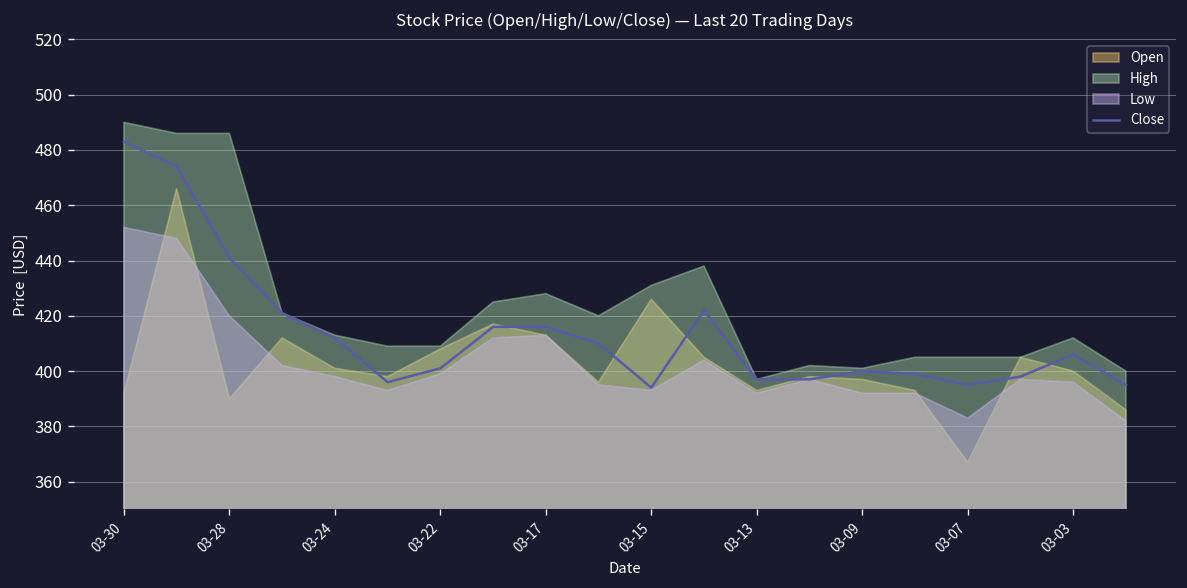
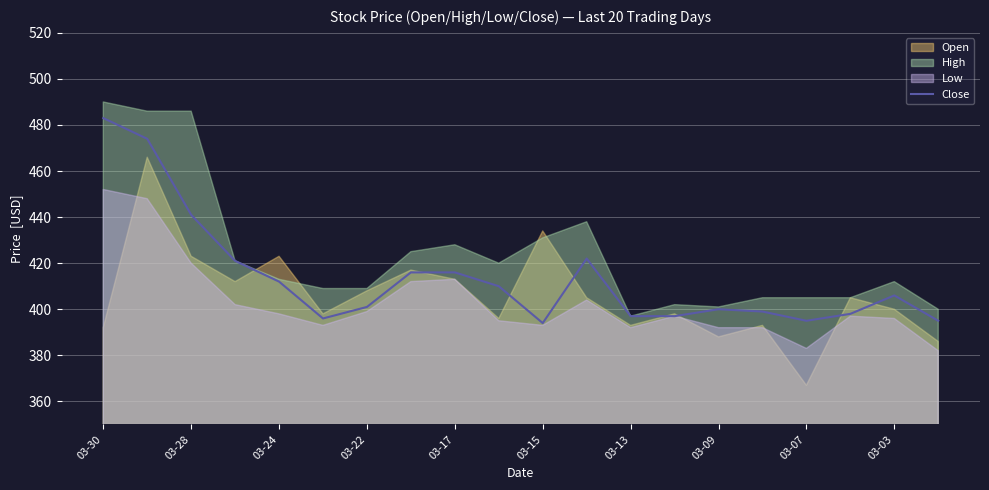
Open, 03-28: 390 -> 423
Open, 03-24: 401 -> 423
Open, 03-15: 426 -> 434
Open, 03-09: 397 -> 388
